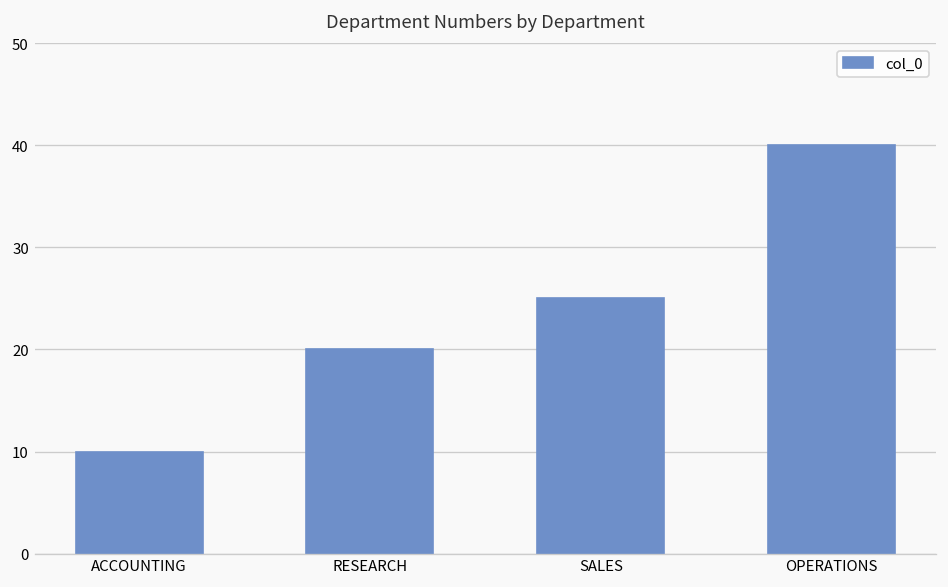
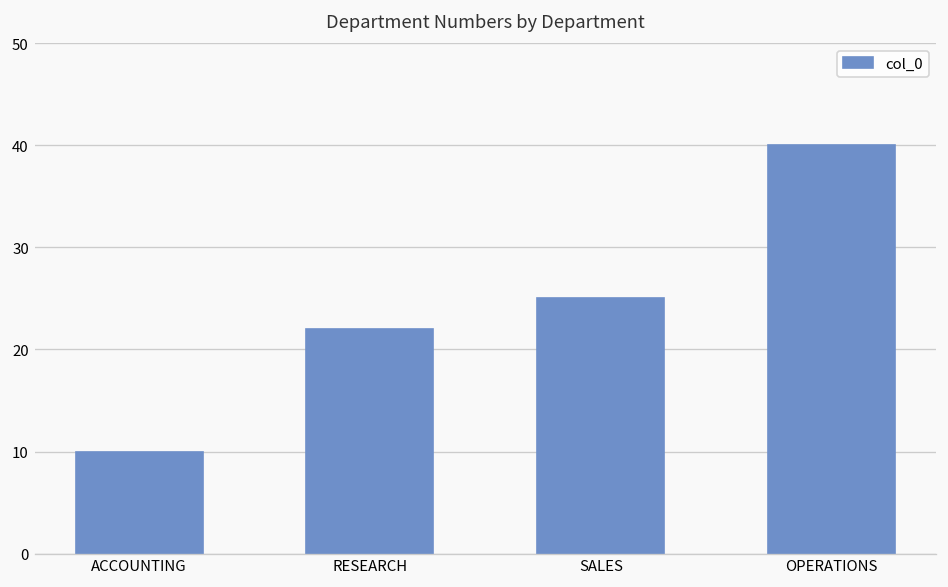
RESEARCH: 20 -> 22
